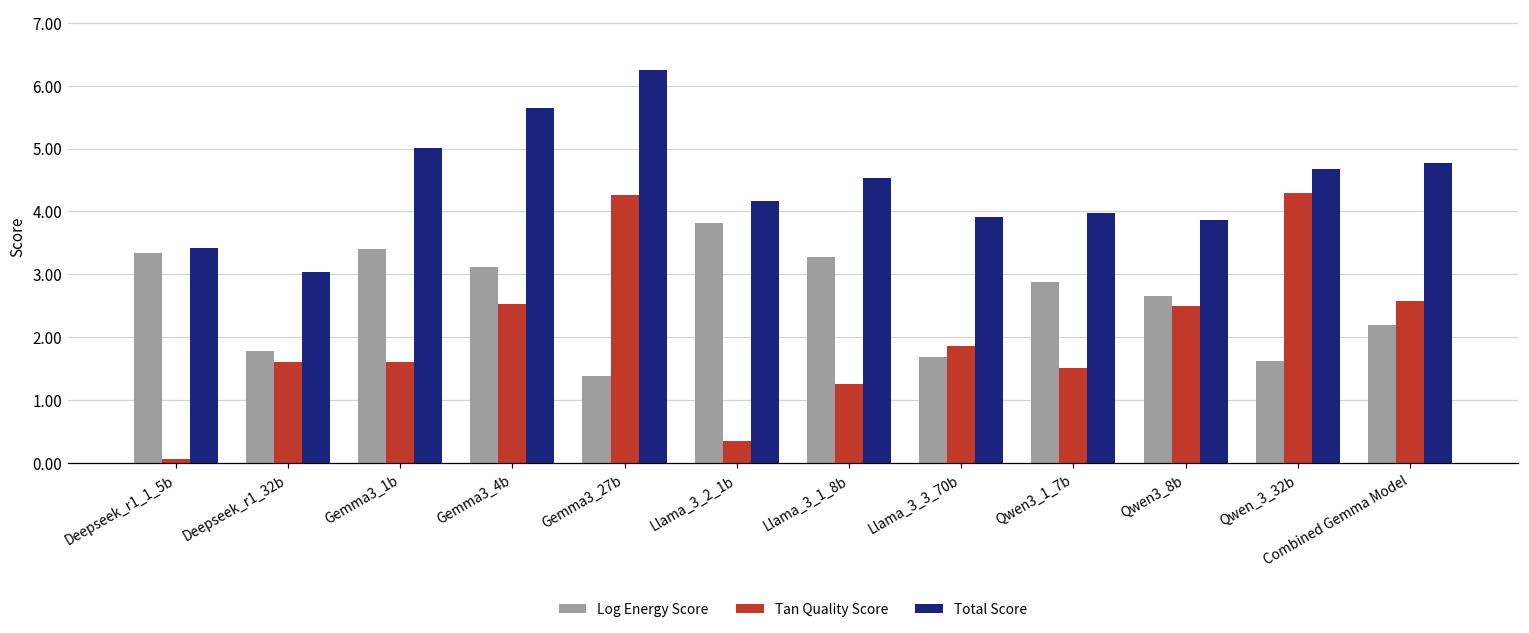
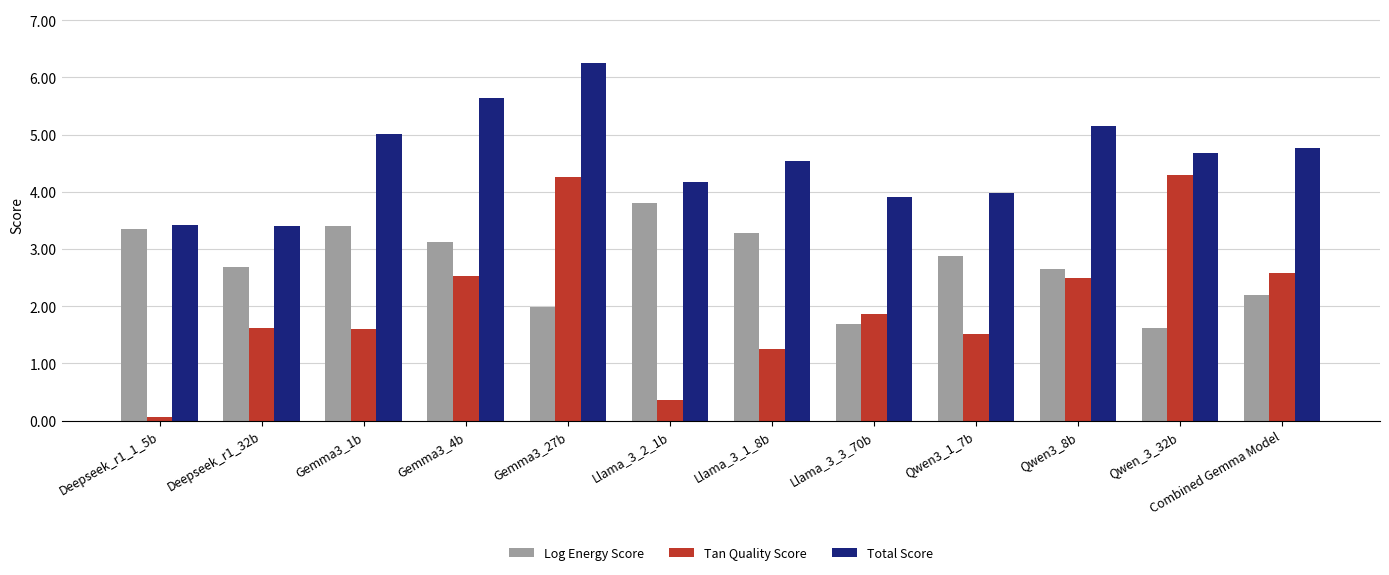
Log Energy Score, Deepseek_r1_32b: 1.8 -> 2.7
Total Score, Deepseek_r1_32b: 3.0 -> 3.4
Log Energy Score, Gemma3_27b: 1.4 -> 2.0
Total Score, Qwen3_8b: 3.9 -> 5.2
